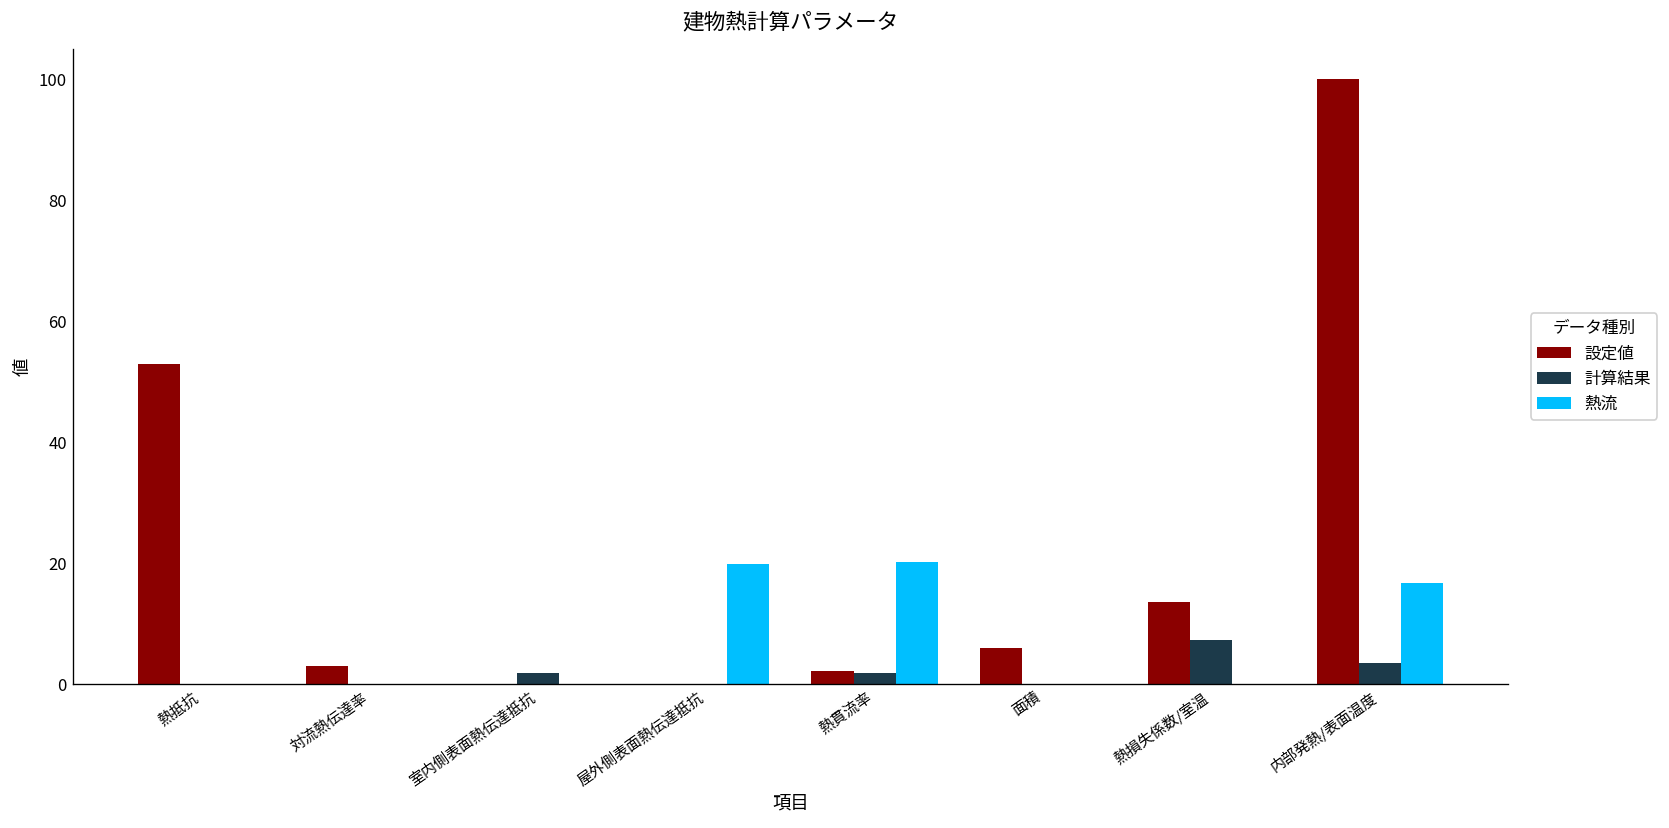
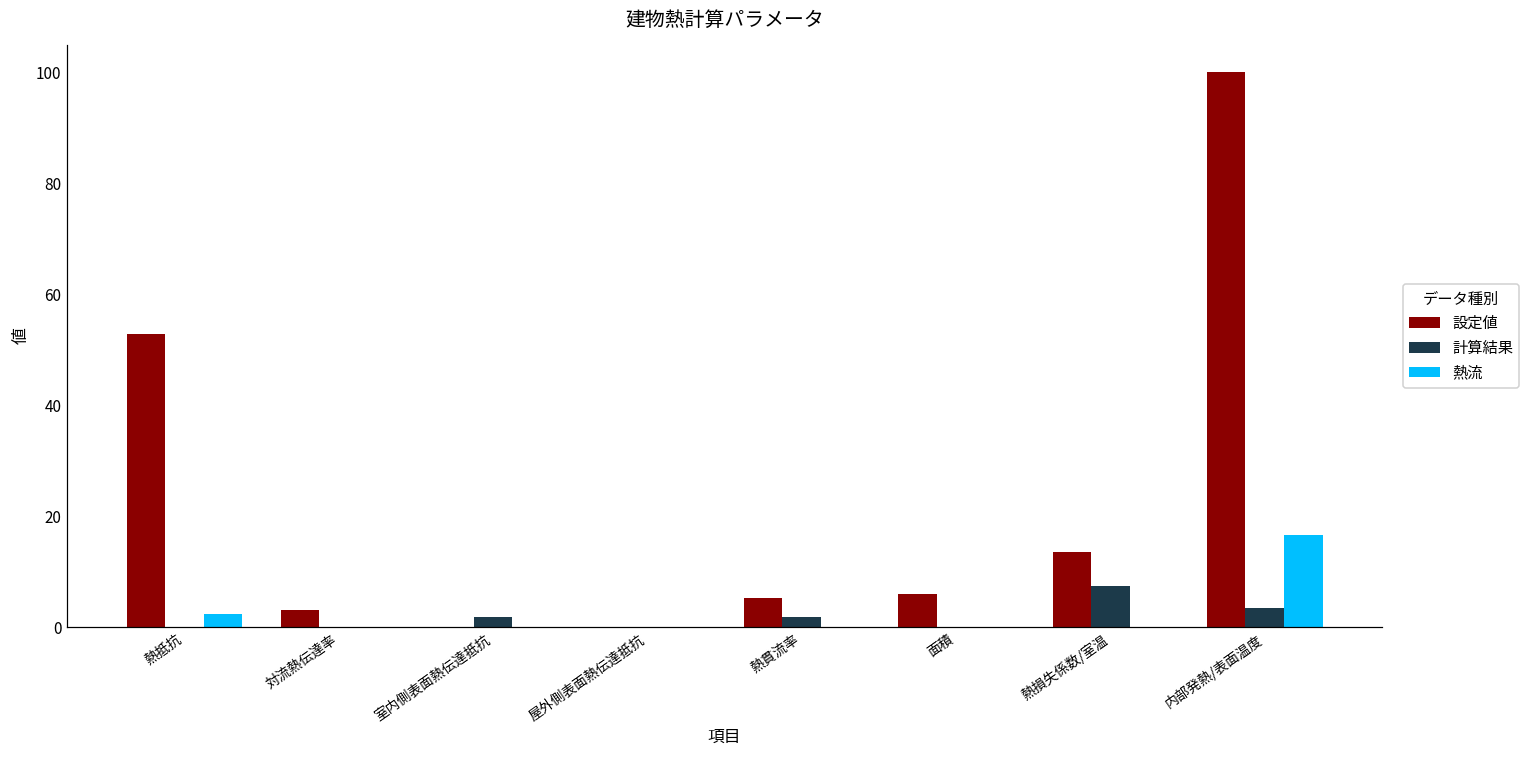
熱流, 熱抵抗: 0 -> 2
熱流, 屋外側表面熱伝達抵抗: 20 -> 0
設定値, 熱貫流率: 2 -> 5
熱流, 熱貫流率: 20 -> 0
